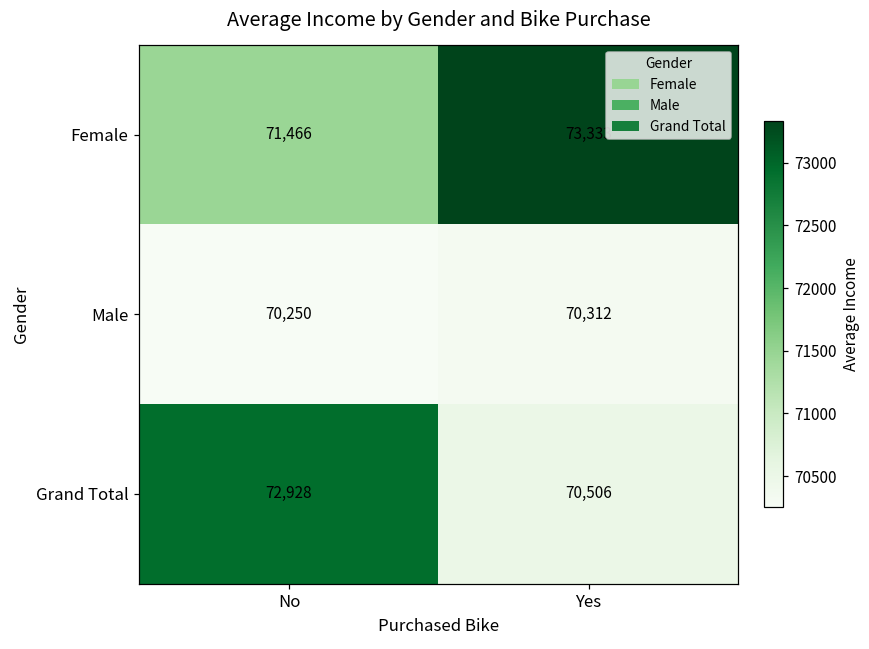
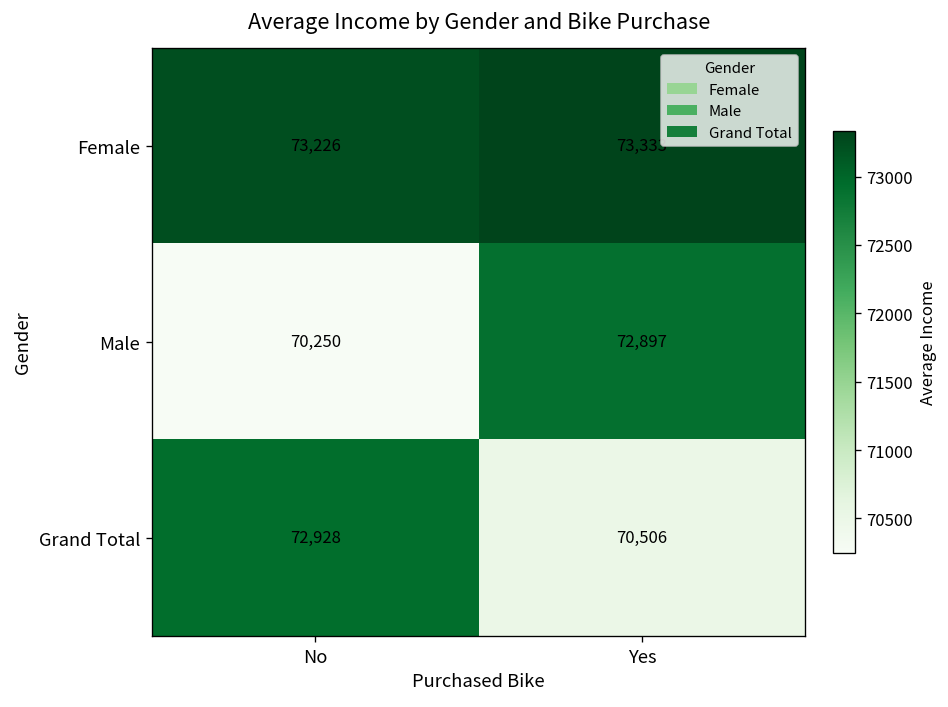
Female, No: 71,466 -> 73,226
Male, Yes: 70,312 -> 72,897
